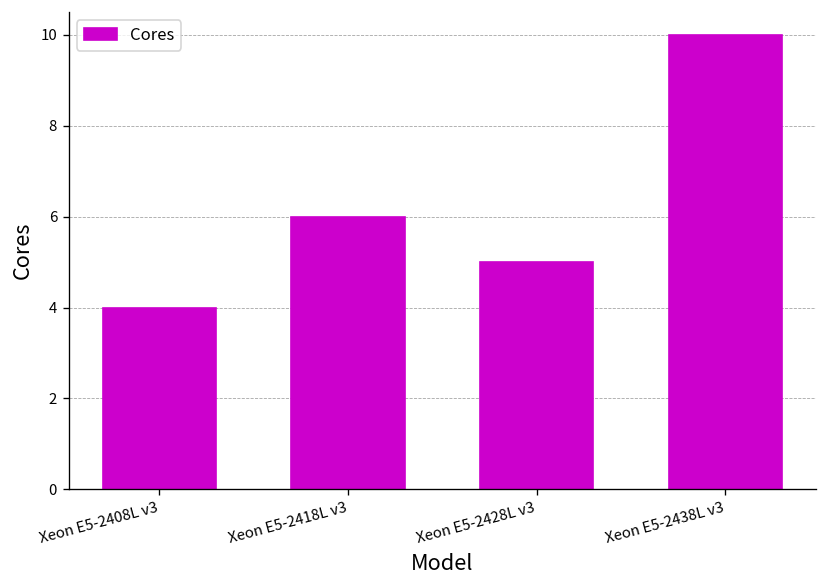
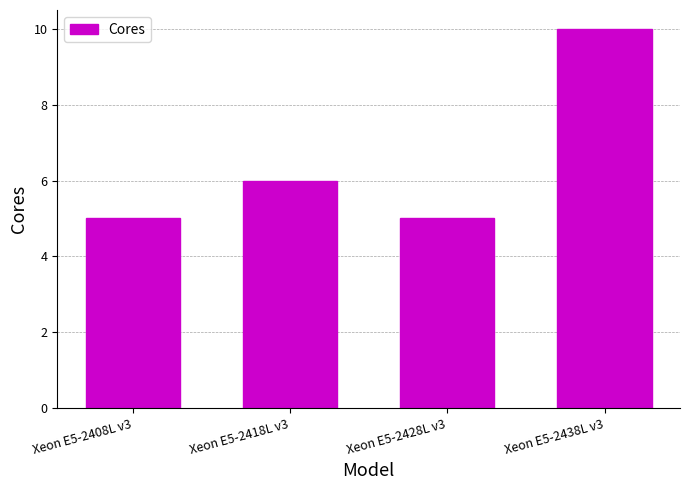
Xeon E5-2408L v3: 4 -> 5
